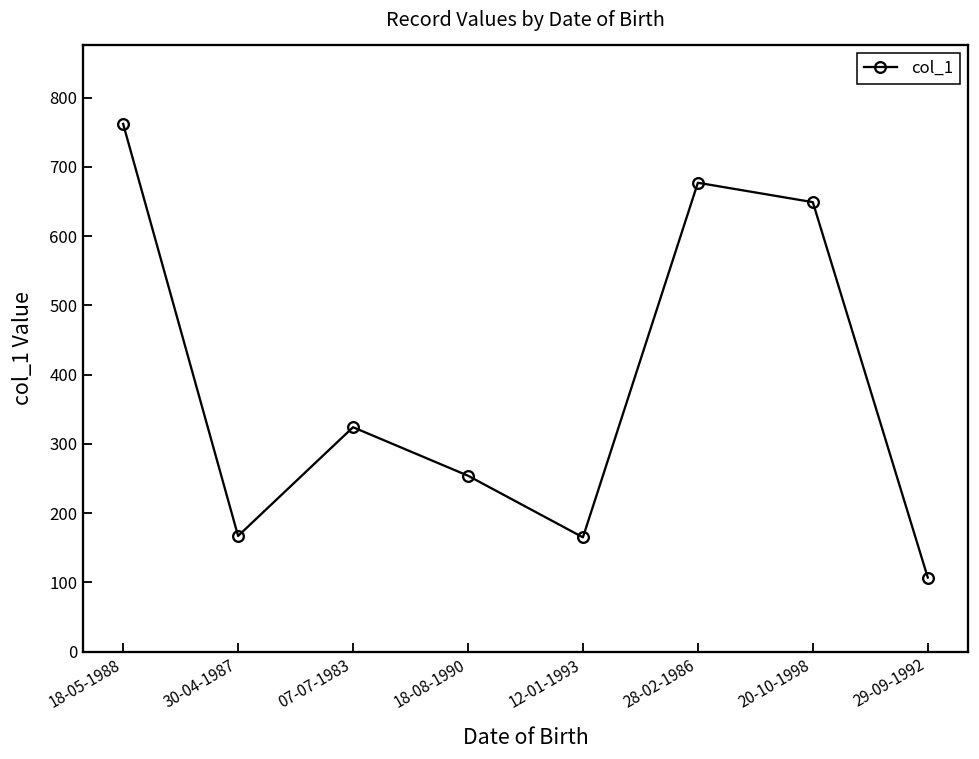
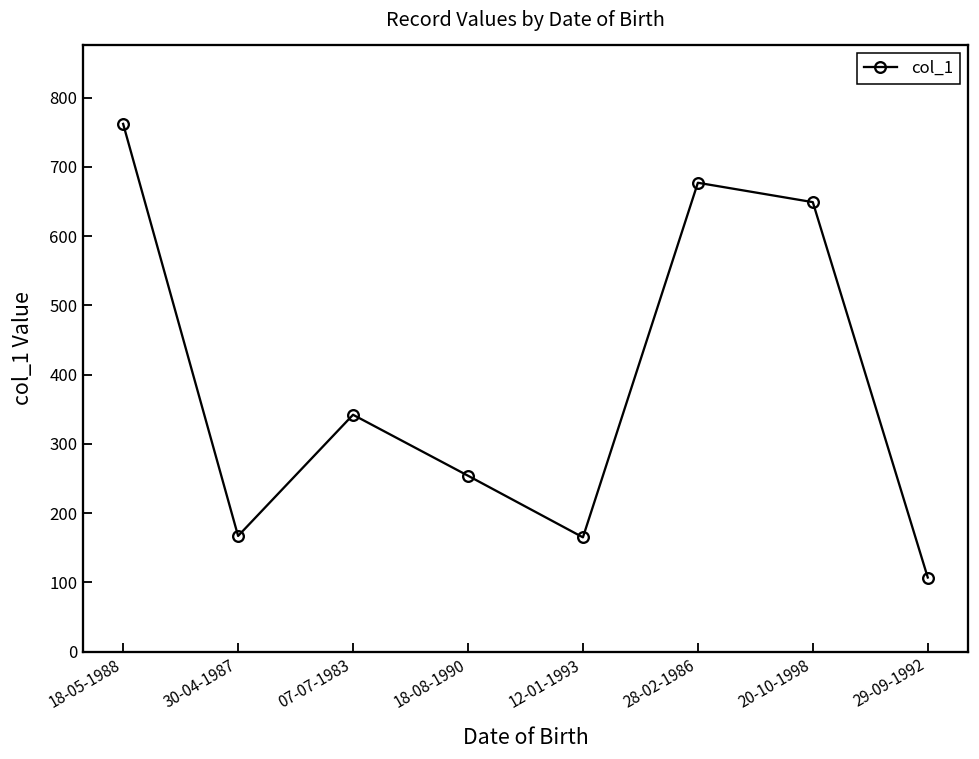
07-07-1983: 320 -> 340
